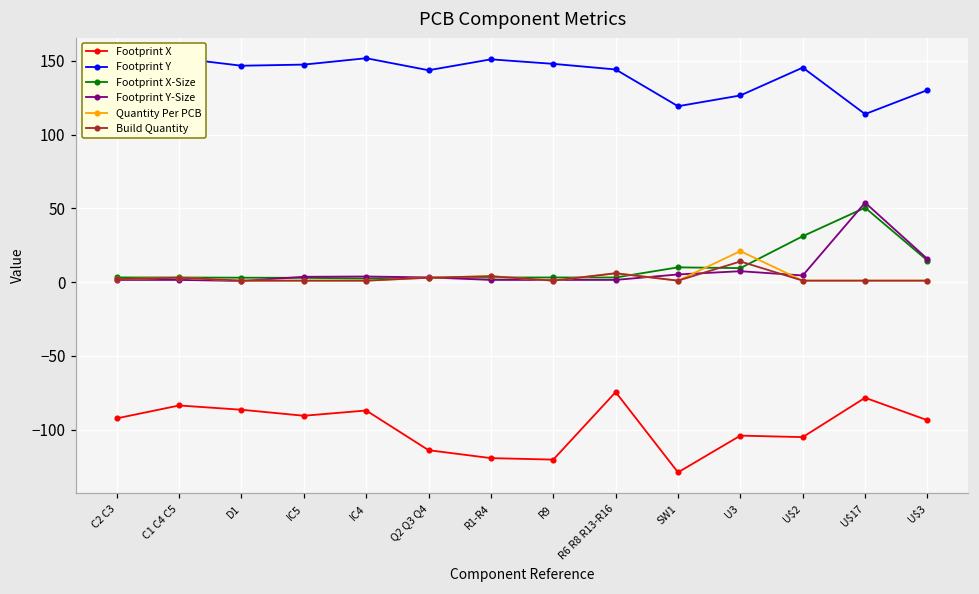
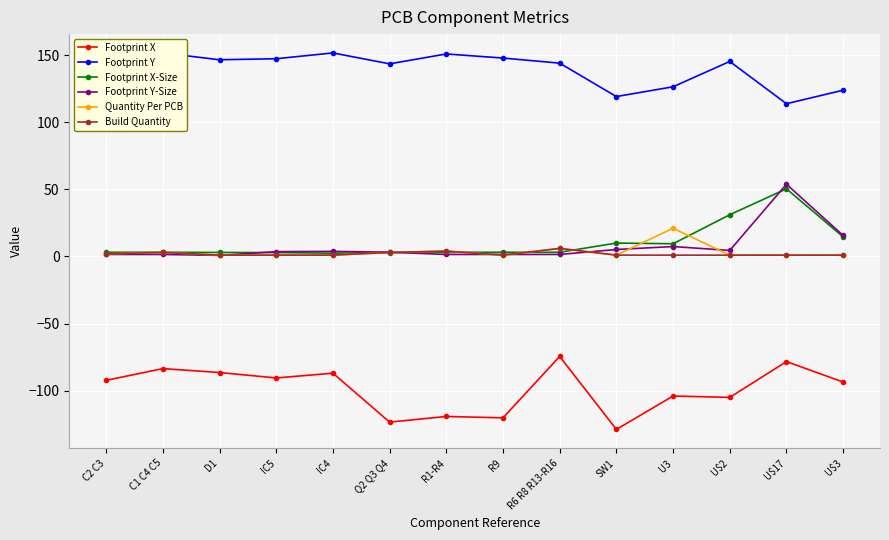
Footprint X, Q2 Q3 Q4: -114 -> -123
Build Quantity, U3: 14 -> 1
Footprint Y, U$3: 130 -> 124
